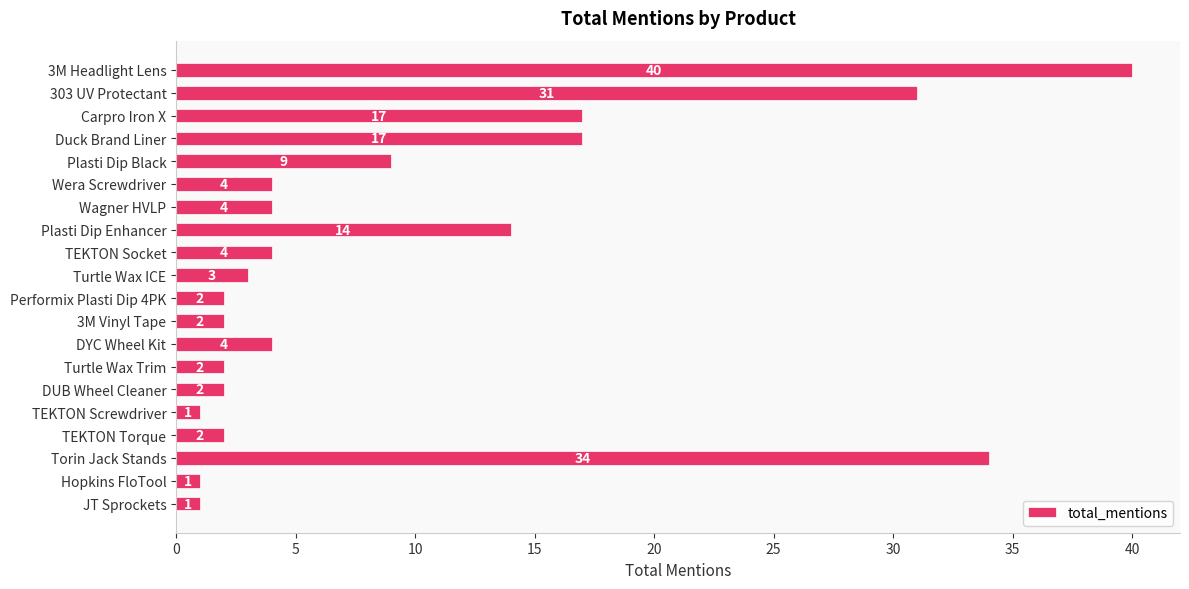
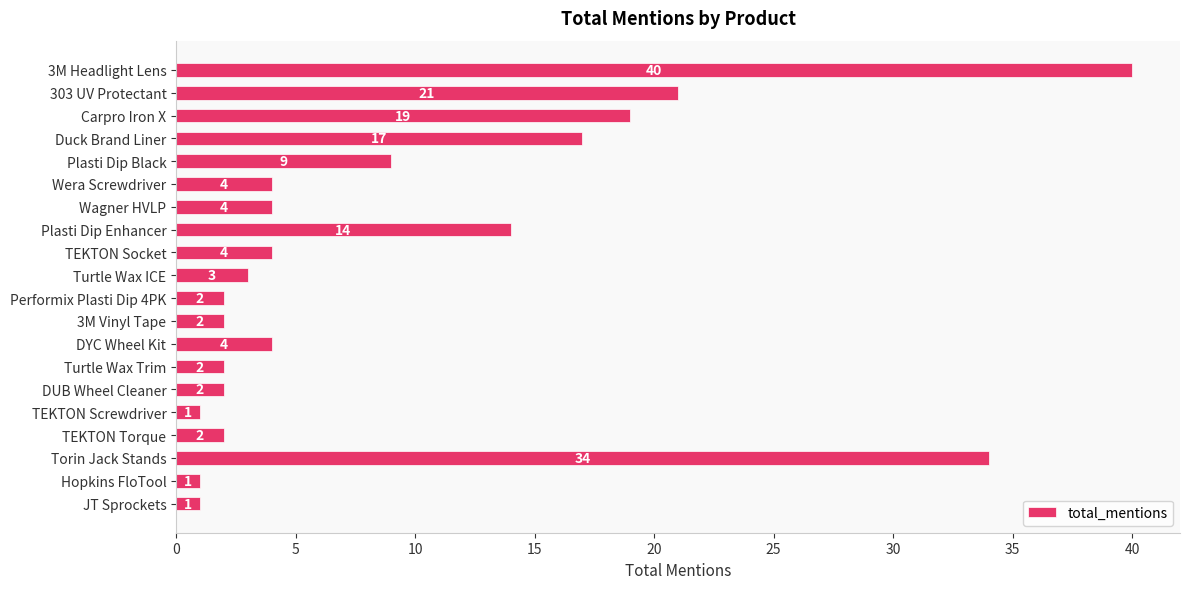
303 UV Protectant: 31 -> 21
Carpro Iron X: 17 -> 19
